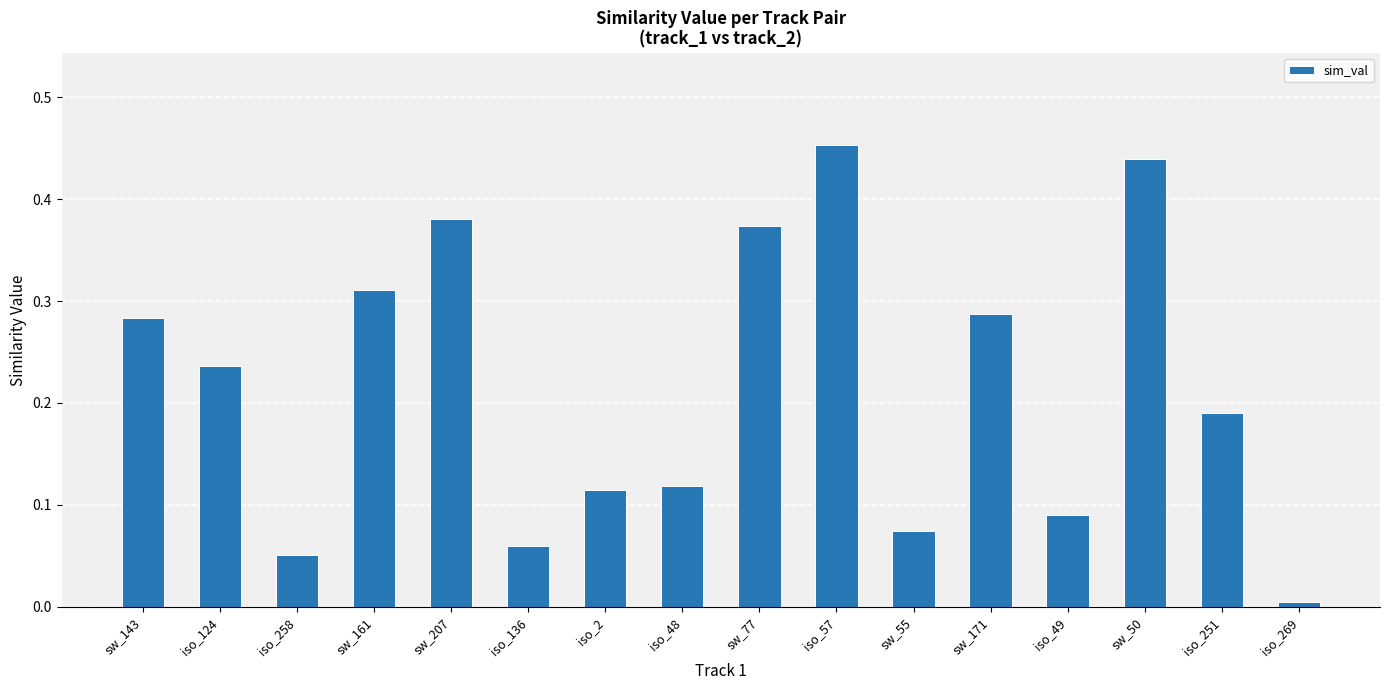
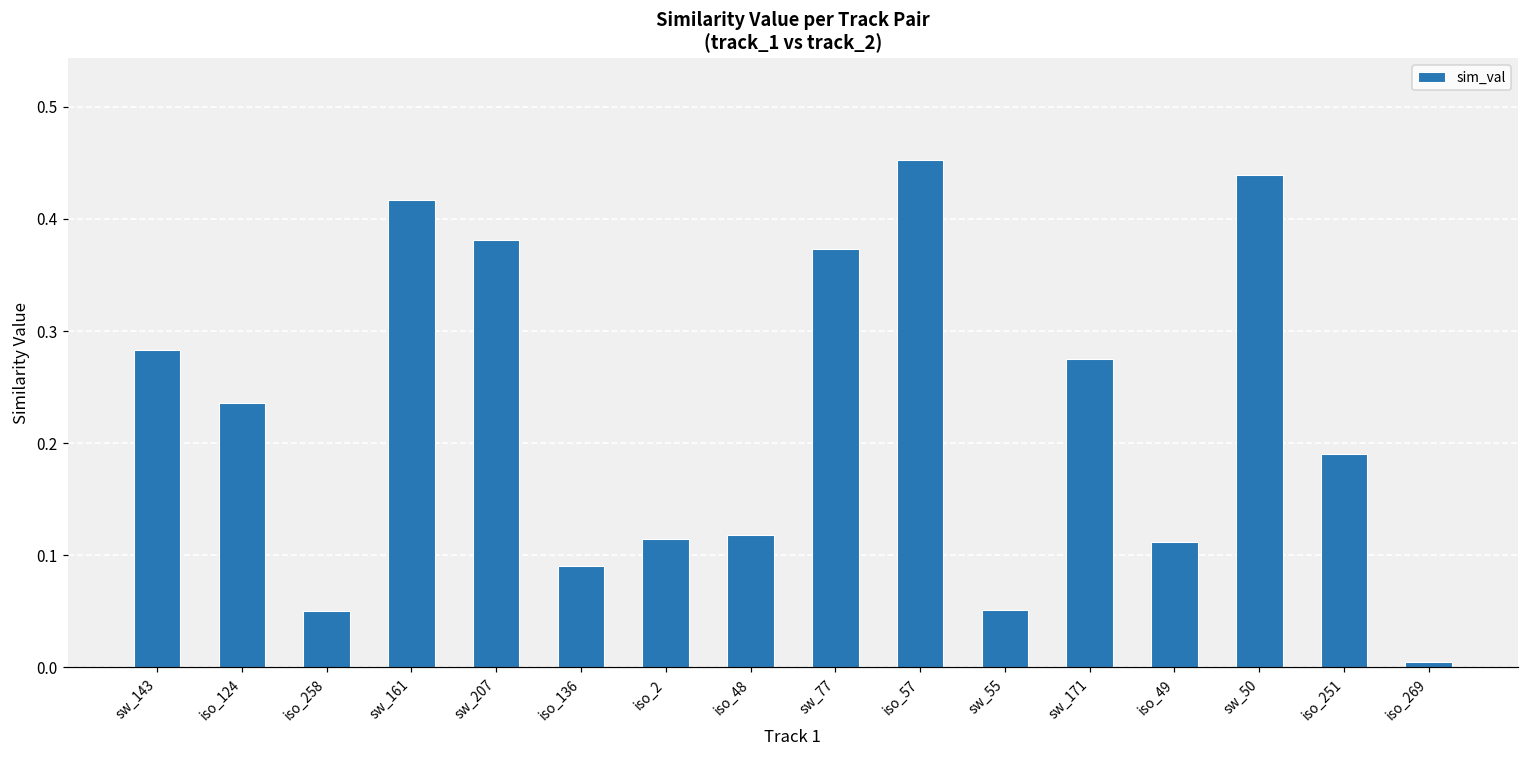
sw_161: 0.311 -> 0.417
iso_136: 0.060 -> 0.090
sw_55: 0.075 -> 0.051
sw_171: 0.287 -> 0.275
iso_49: 0.090 -> 0.112
